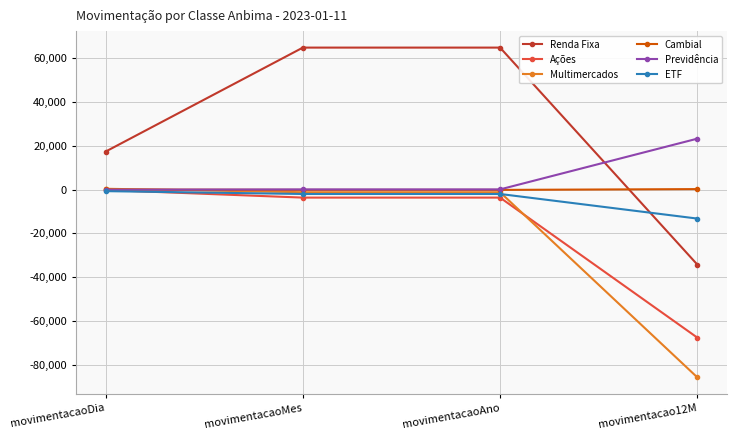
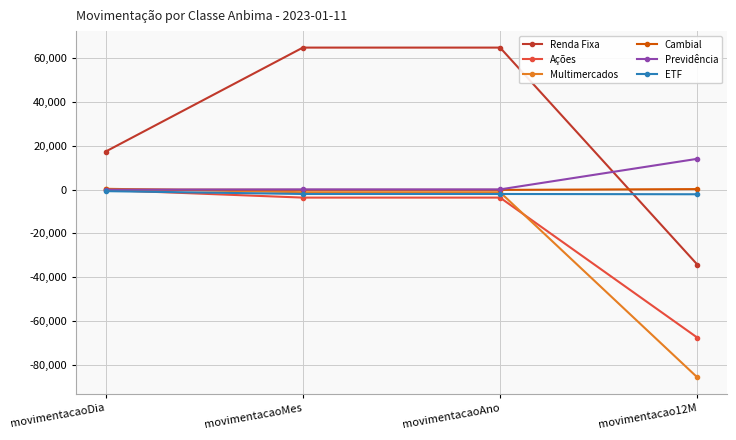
Previdência, movimentacao12M: 23,000 -> 14,000
ETF, movimentacao12M: -13,000 -> -2,000
